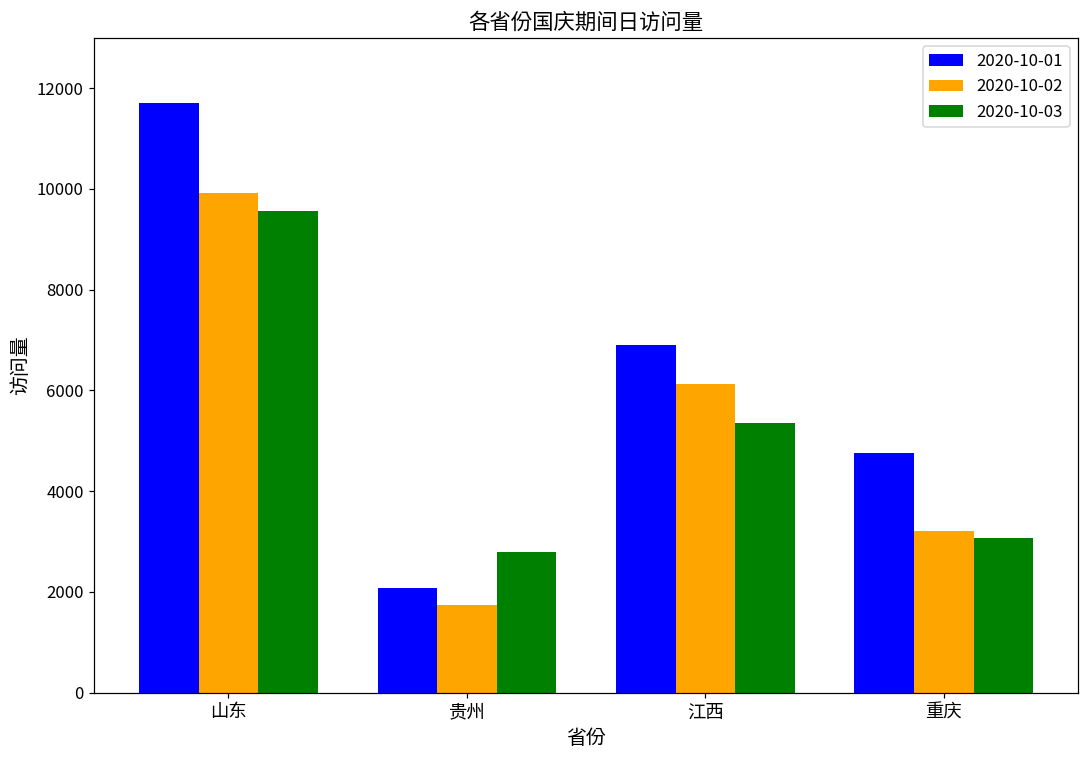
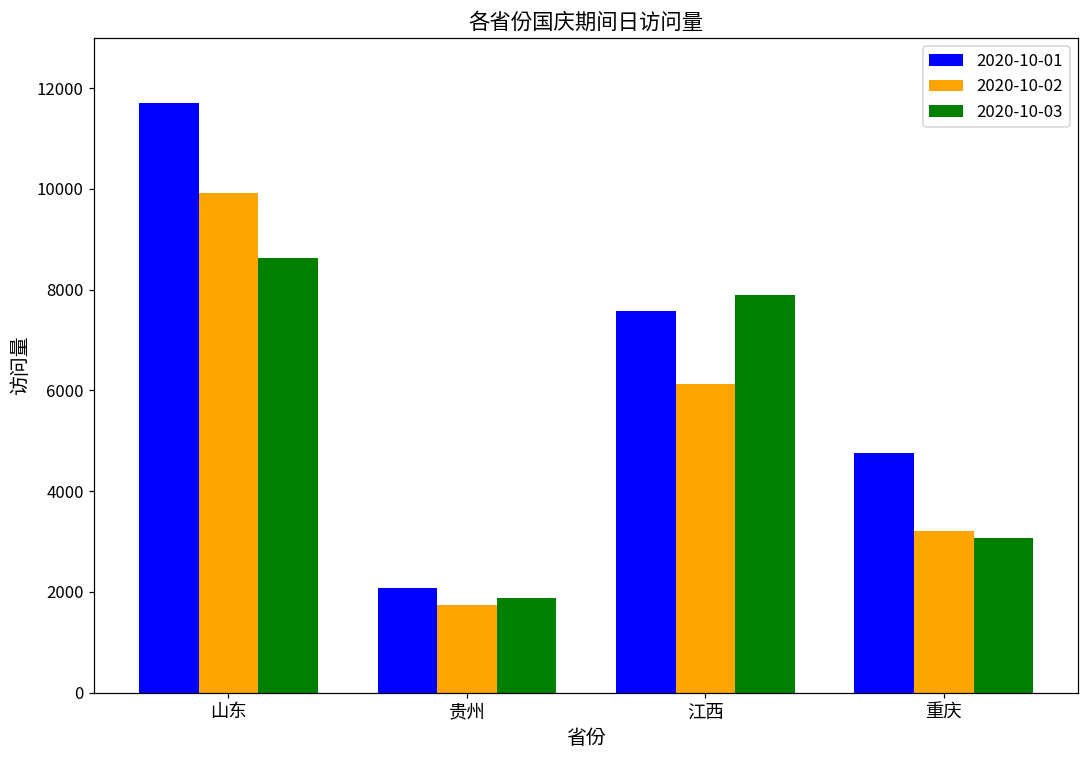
2020-10-03, 山东: 9600 -> 8600
2020-10-03, 贵州: 2800 -> 1900
2020-10-01, 江西: 6900 -> 7600
2020-10-03, 江西: 5300 -> 7900
